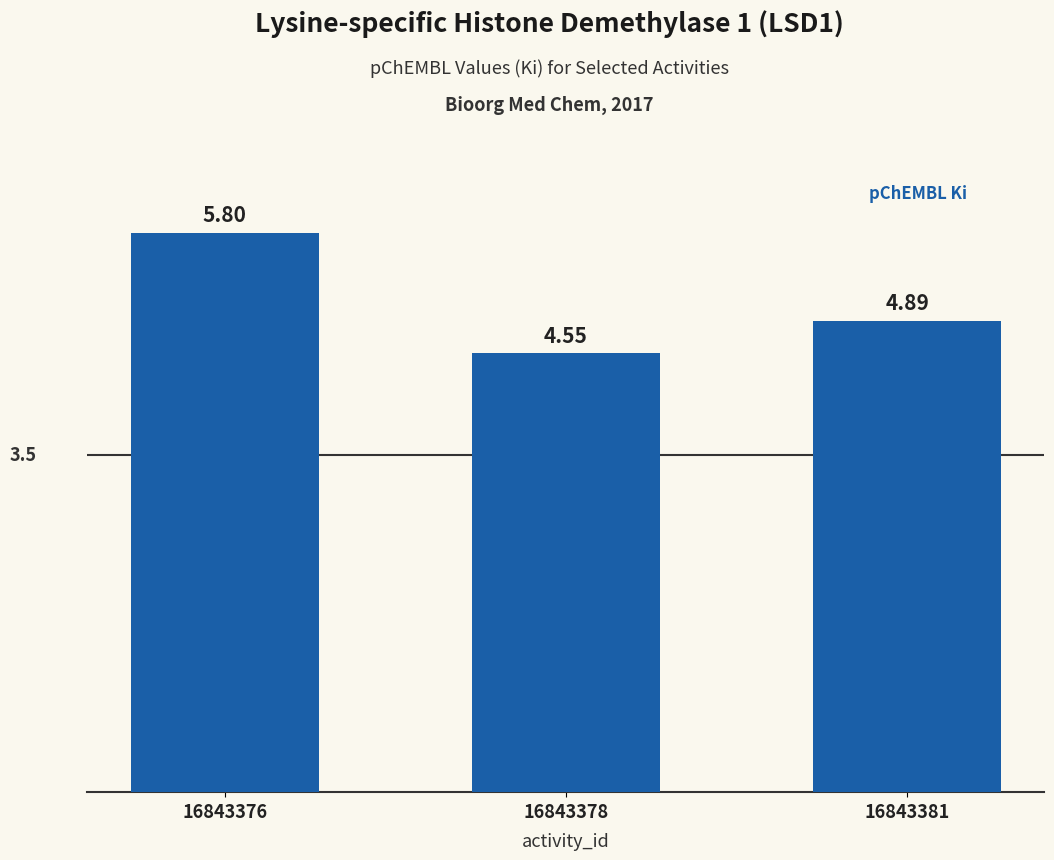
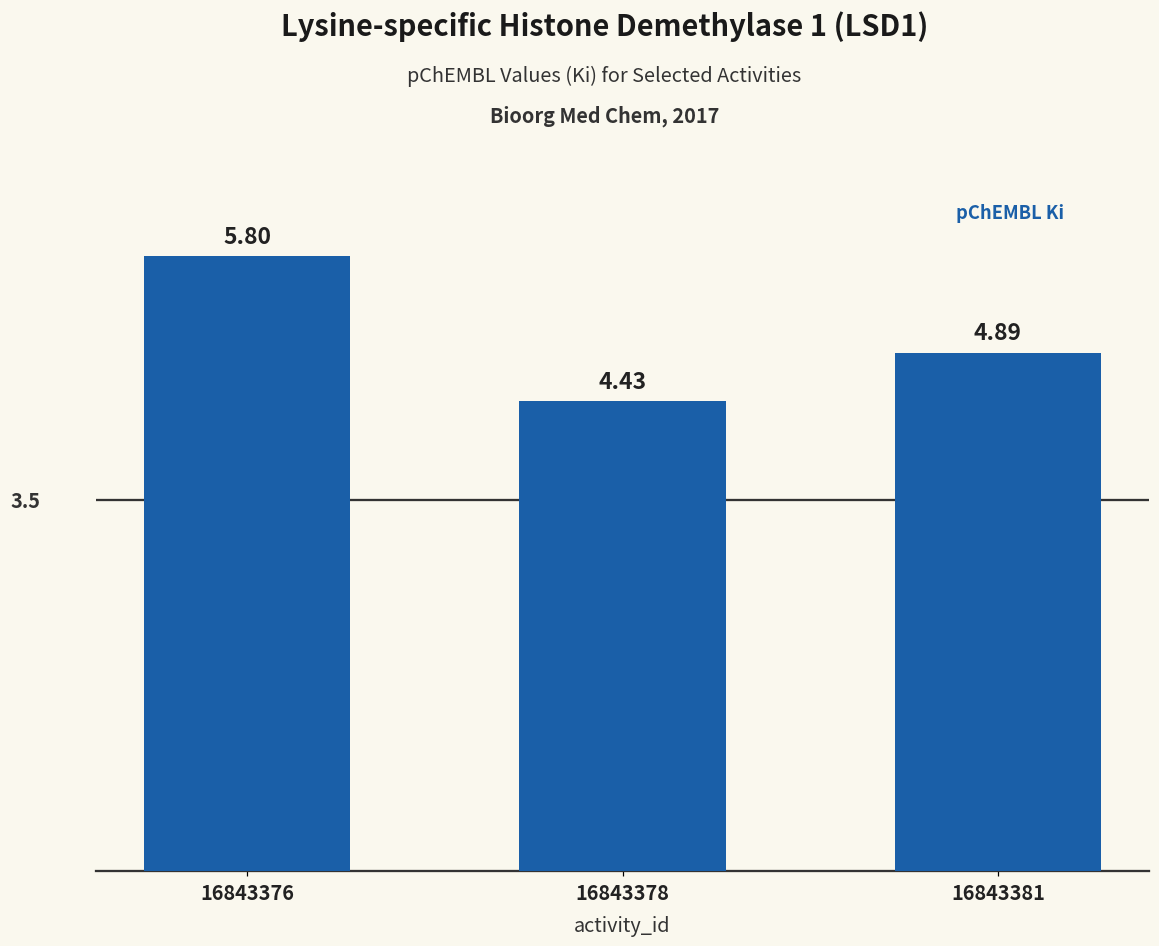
16843378: 4.55 -> 4.43
